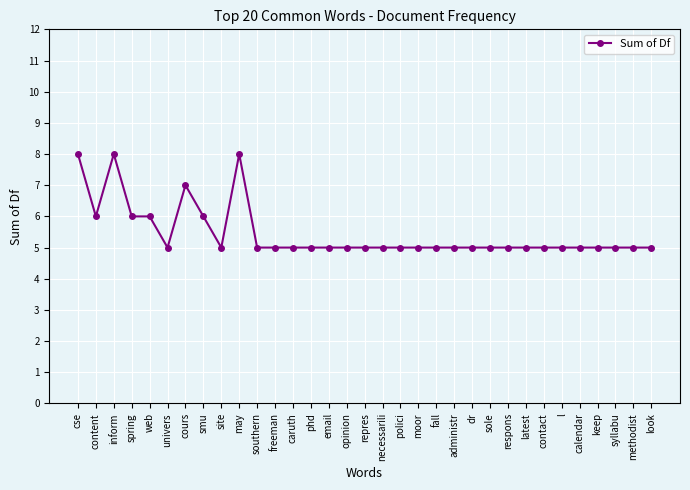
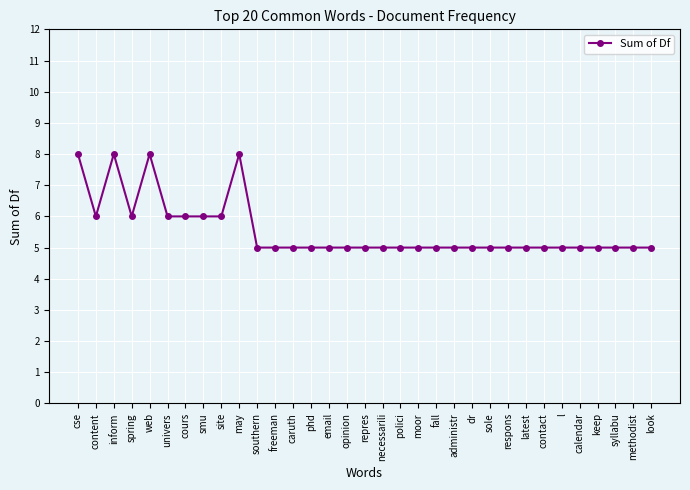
web: 6 -> 8
univers: 5 -> 6
cours: 7 -> 6
site: 5 -> 6
